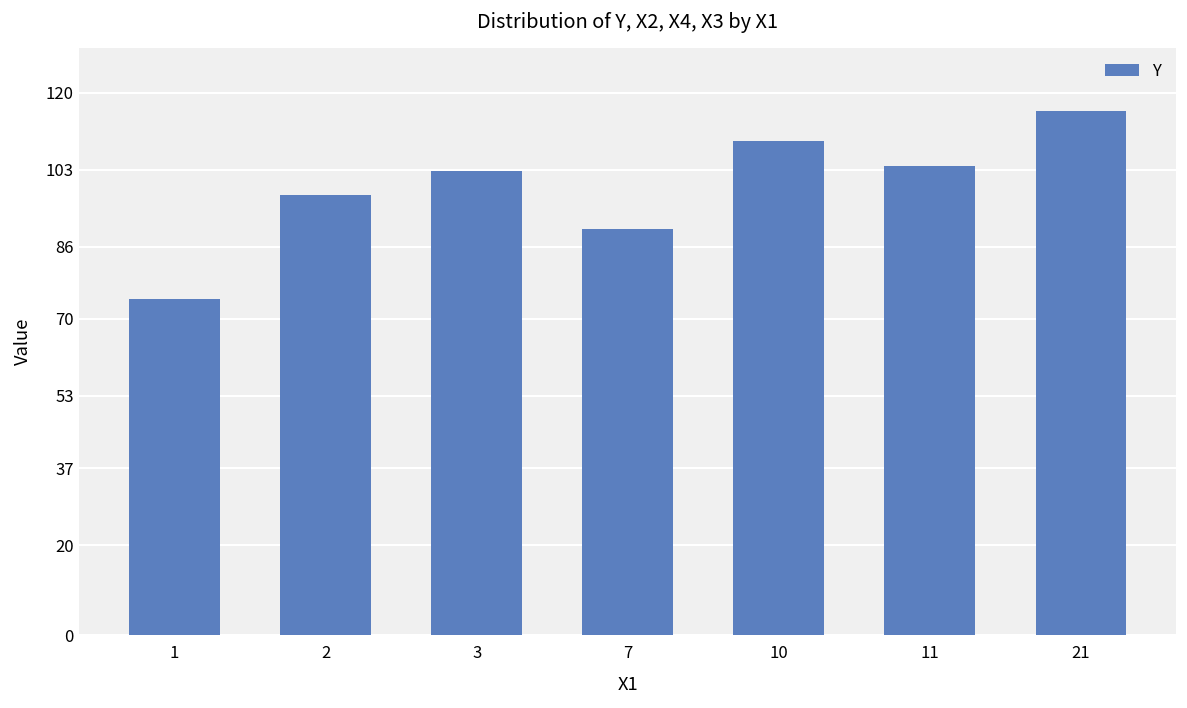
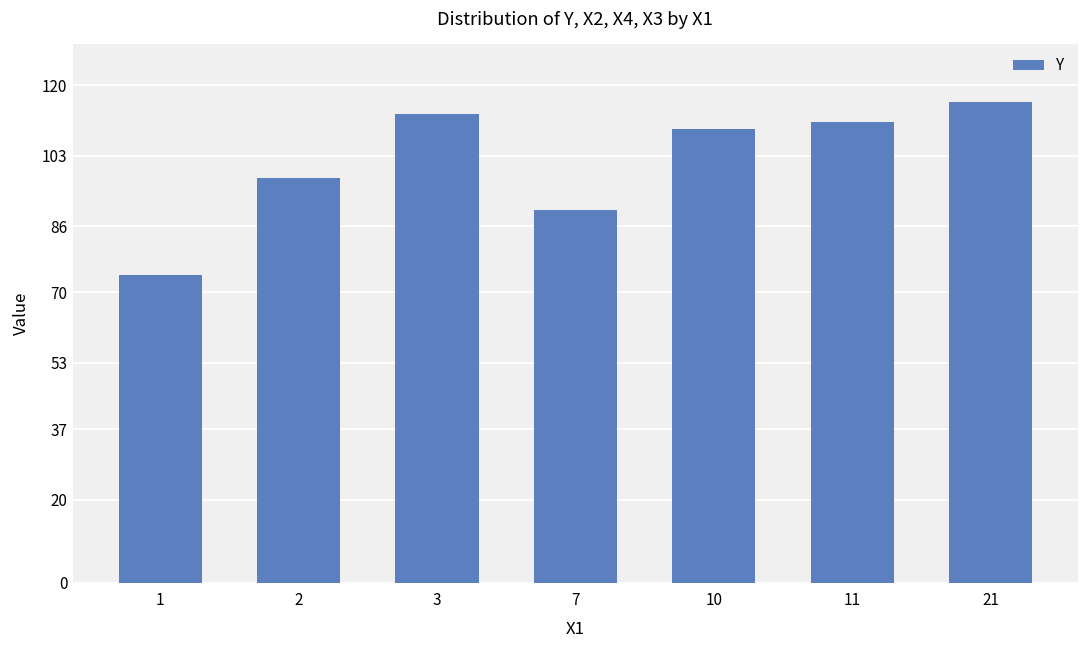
3: 103 -> 113
11: 104 -> 111
